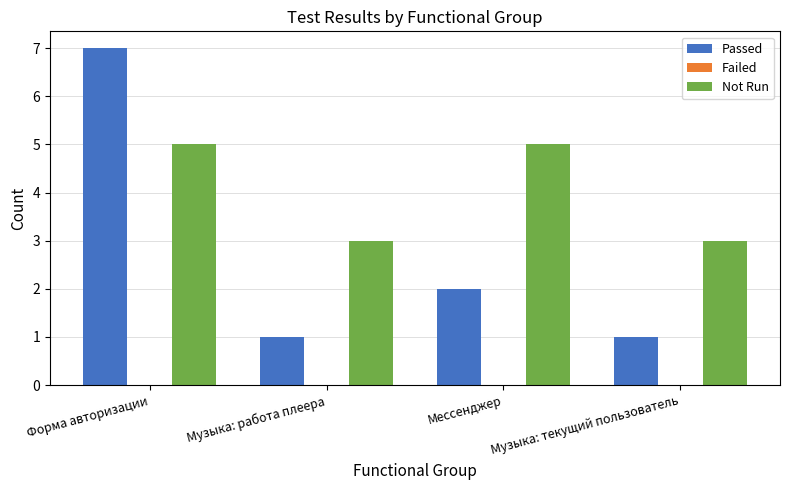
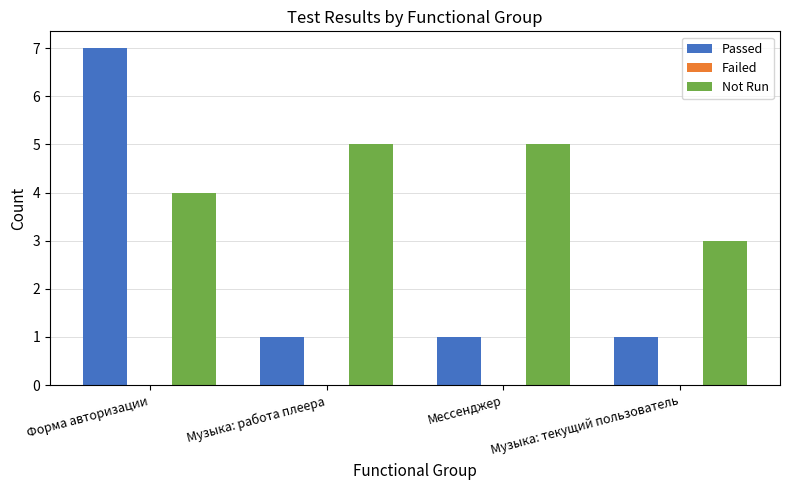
Not Run, Форма авторизации: 5 -> 4
Not Run, Музыка: работа плеера: 3 -> 5
Passed, Мессенджер: 2 -> 1
